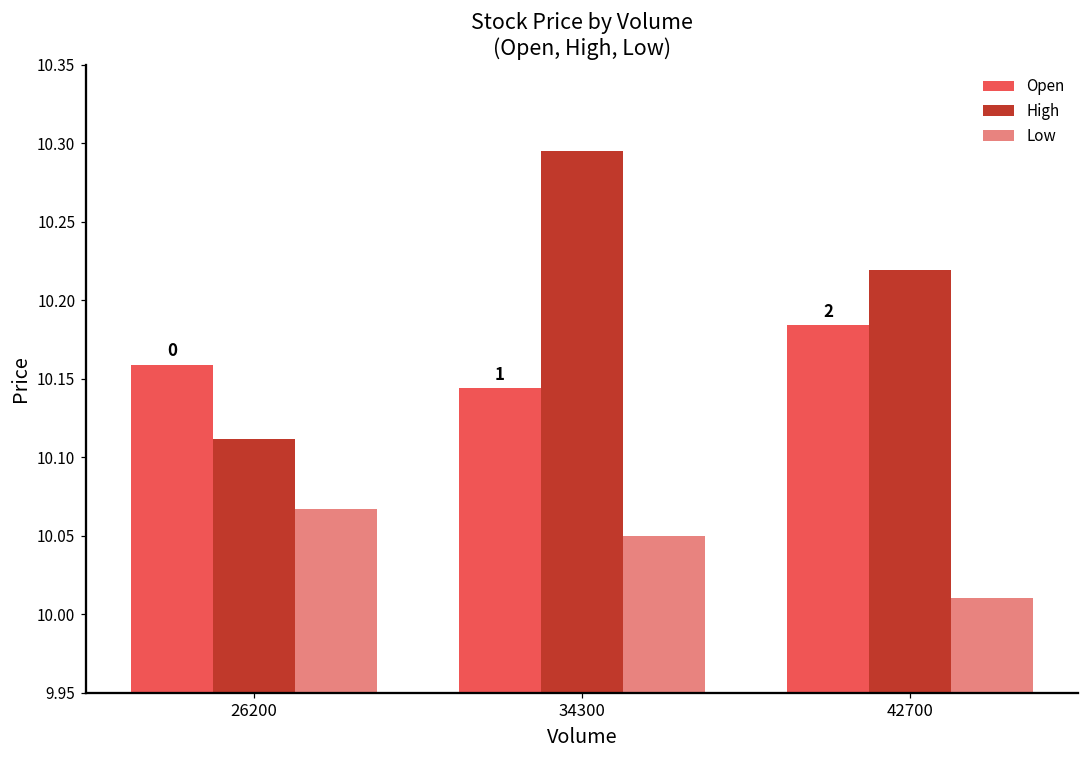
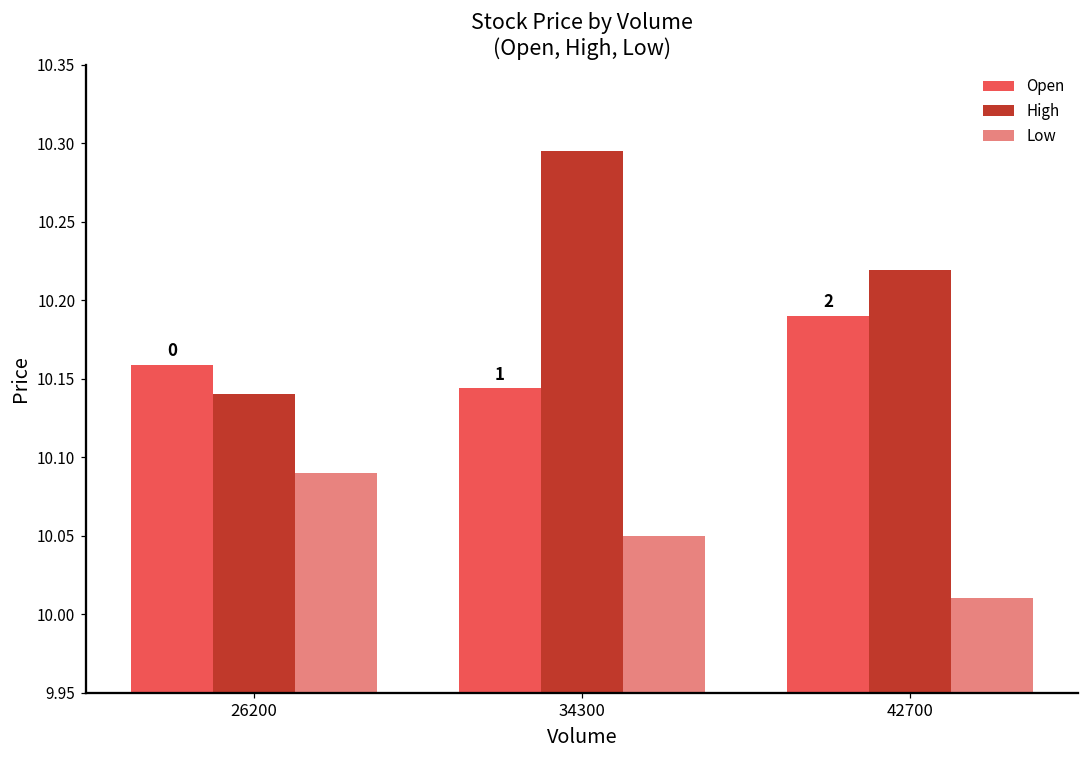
High, 26200: 10.112 -> 10.140
Low, 26200: 10.067 -> 10.090
Open, 42700: 10.184 -> 10.190
